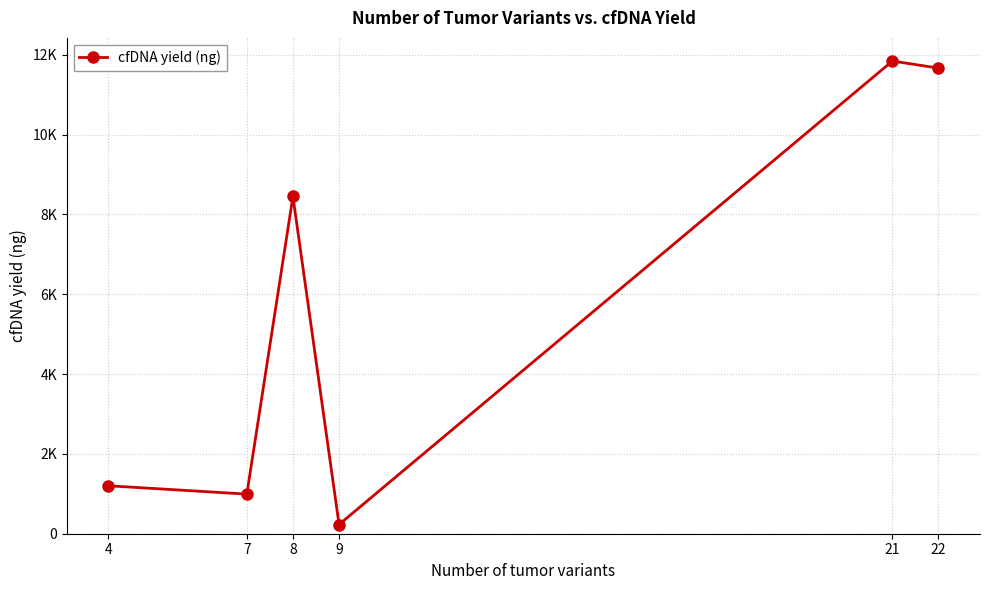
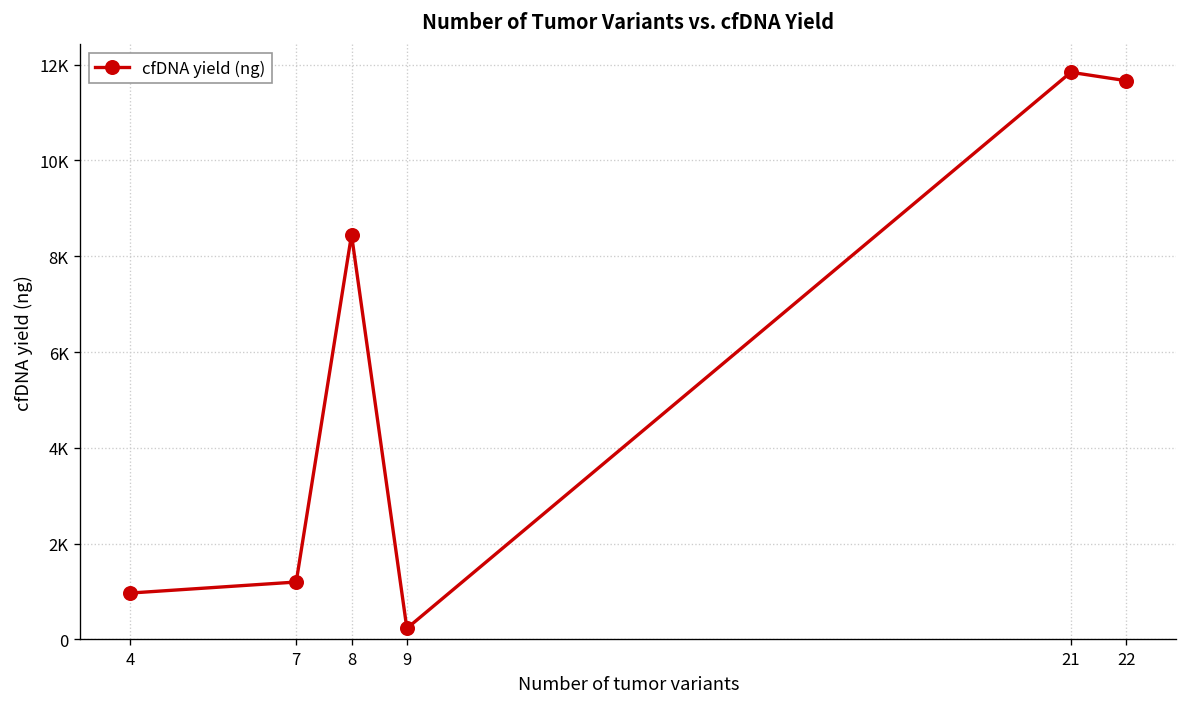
4: 1200 -> 1000
7: 1000 -> 1200
